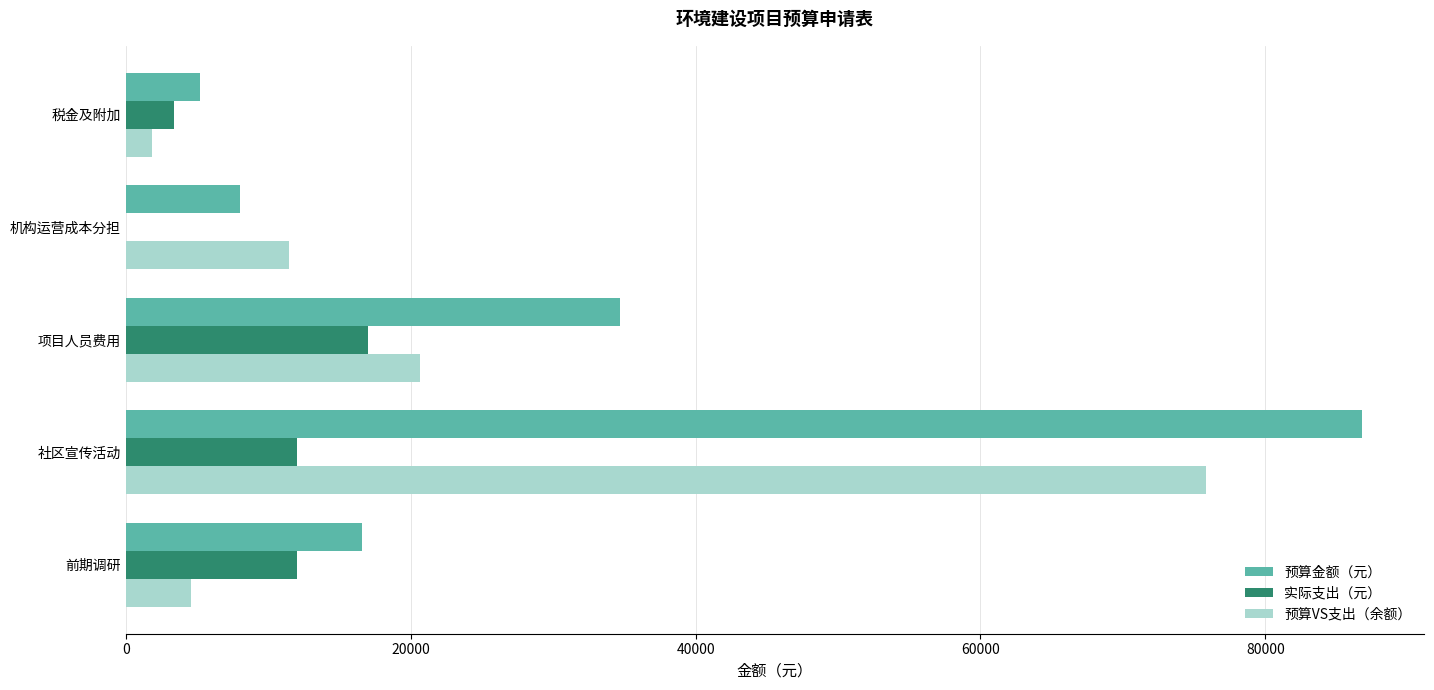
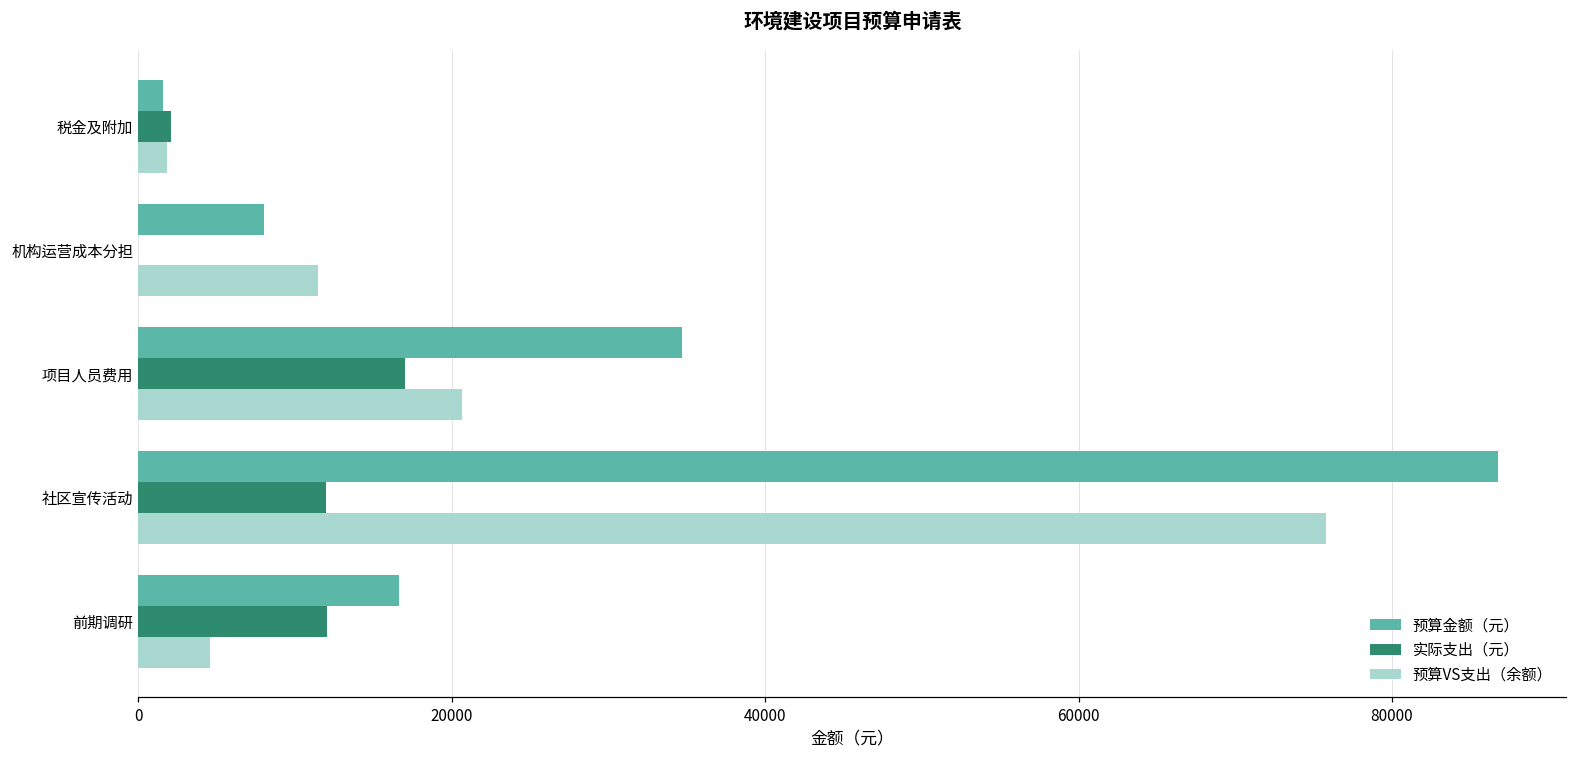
预算金额（元）, 税金及附加: 5200 -> 1600
实际支出（元）, 税金及附加: 3400 -> 2100
